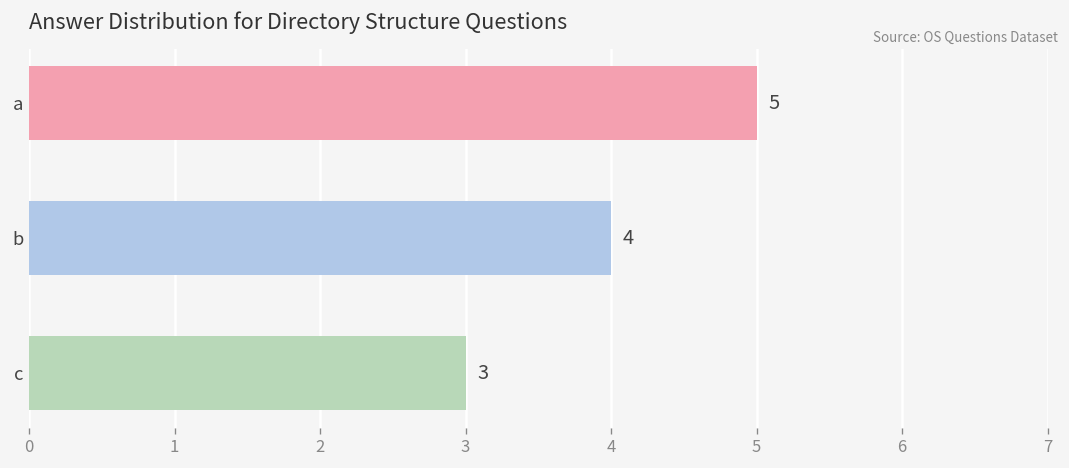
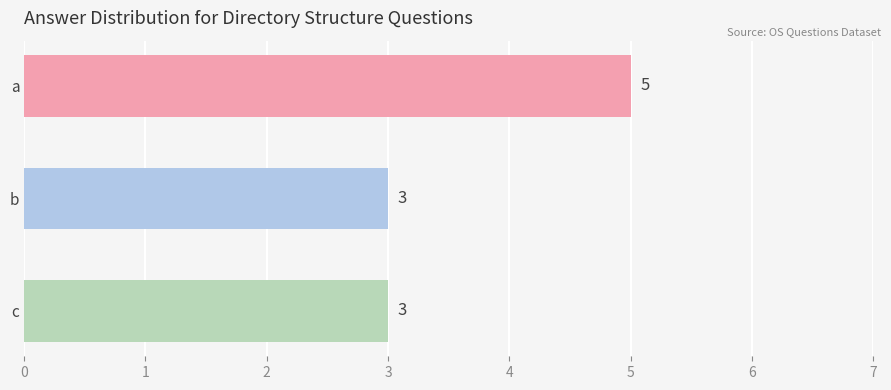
b: 4 -> 3
